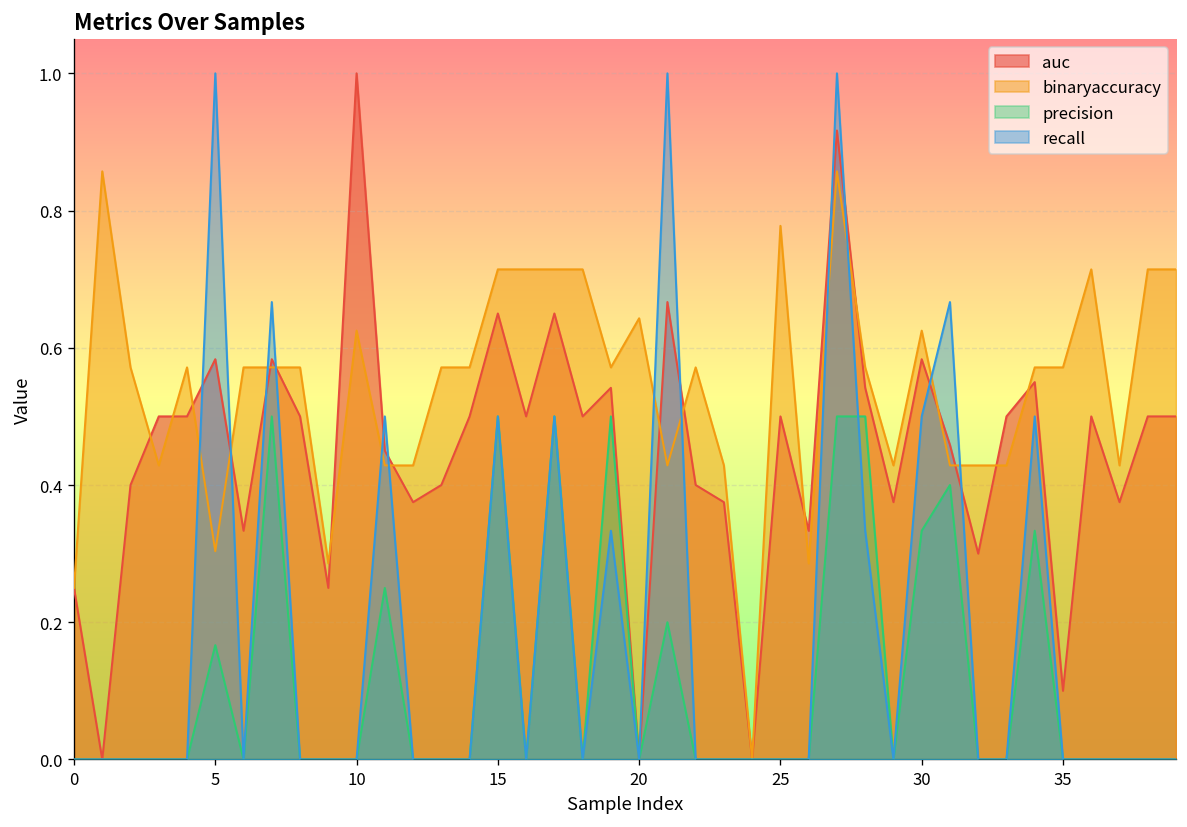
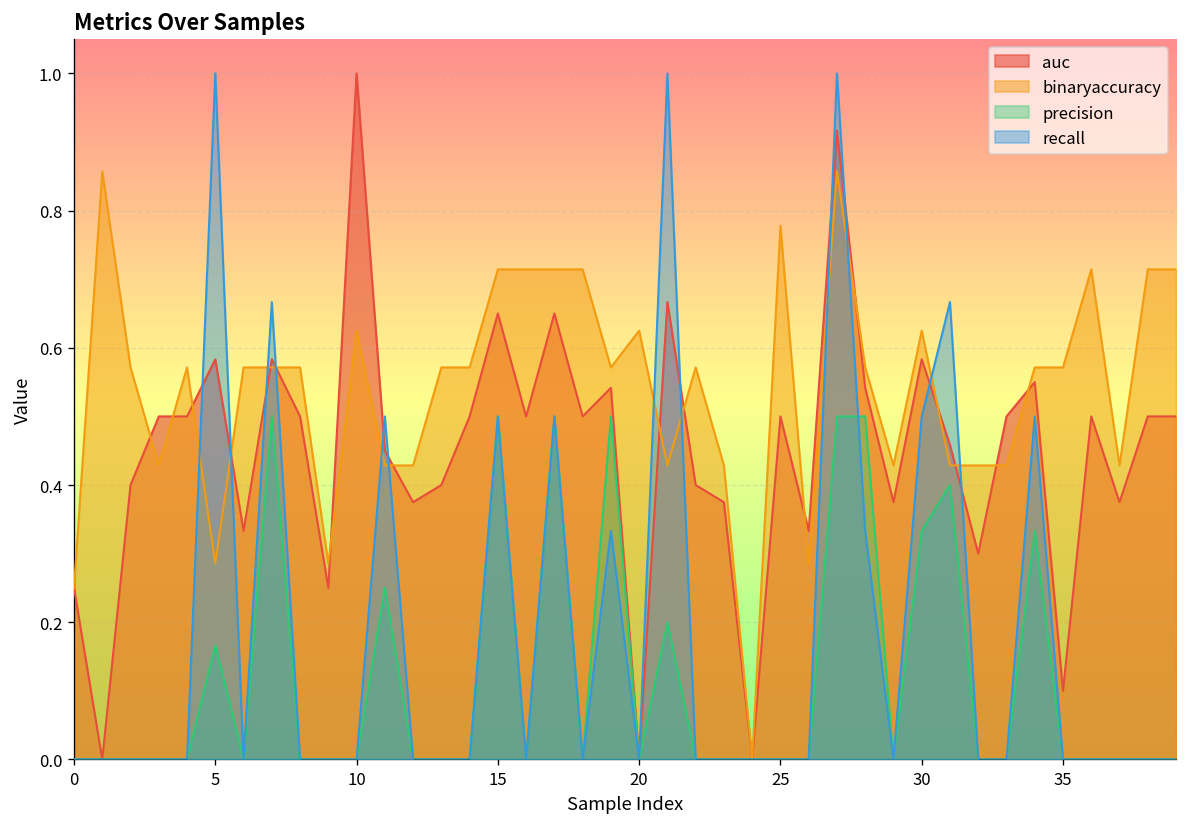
binaryaccuracy, 5: 0.30 -> 0.29
binaryaccuracy, 20: 0.64 -> 0.63
